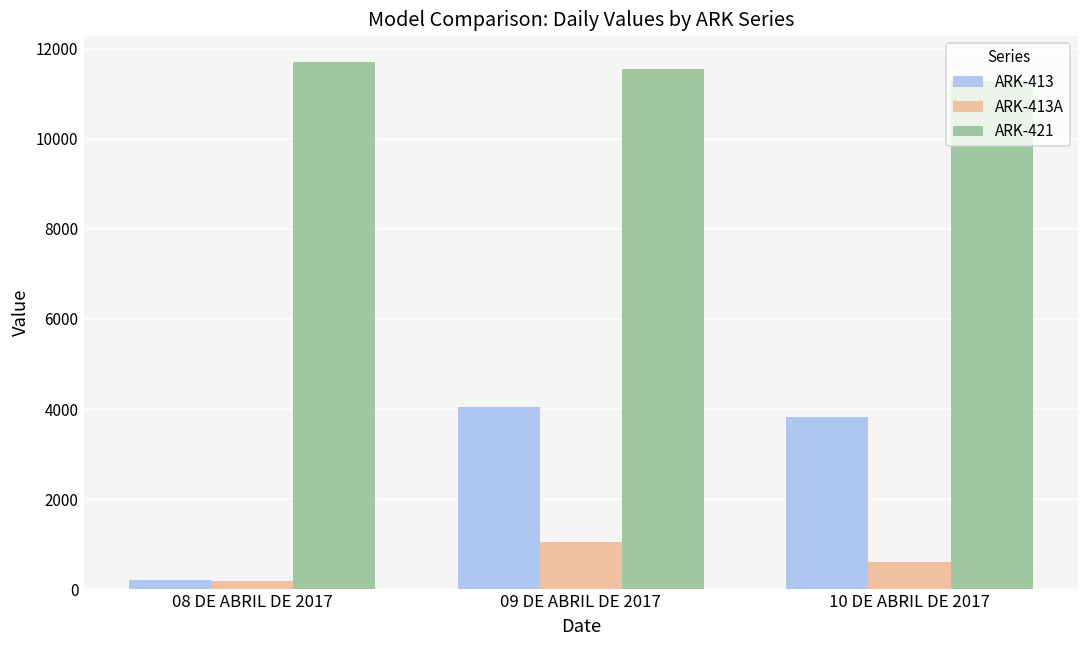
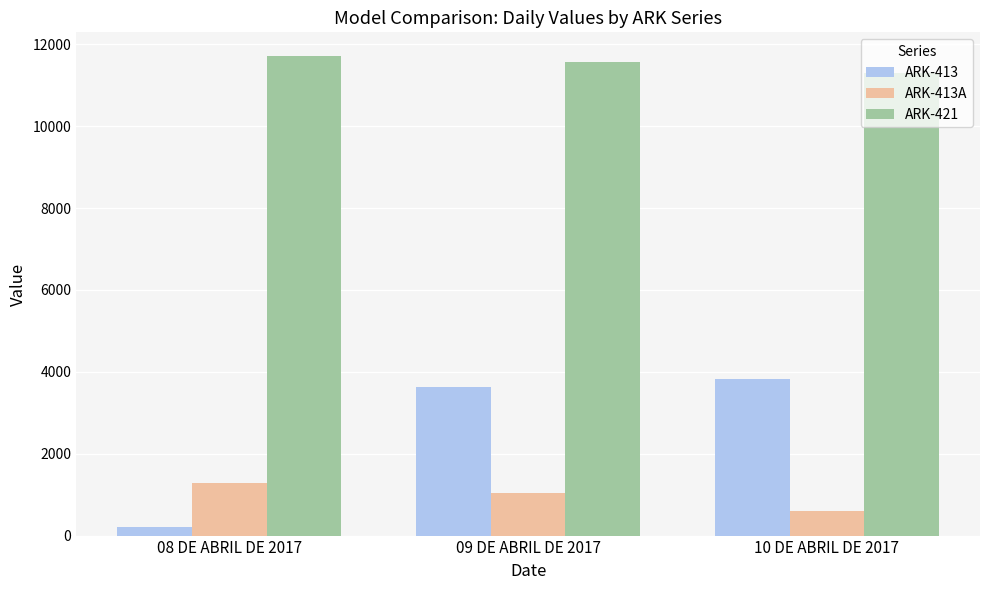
ARK-413A, 08 DE ABRIL DE 2017: 200 -> 1300
ARK-413, 09 DE ABRIL DE 2017: 4000 -> 3600
